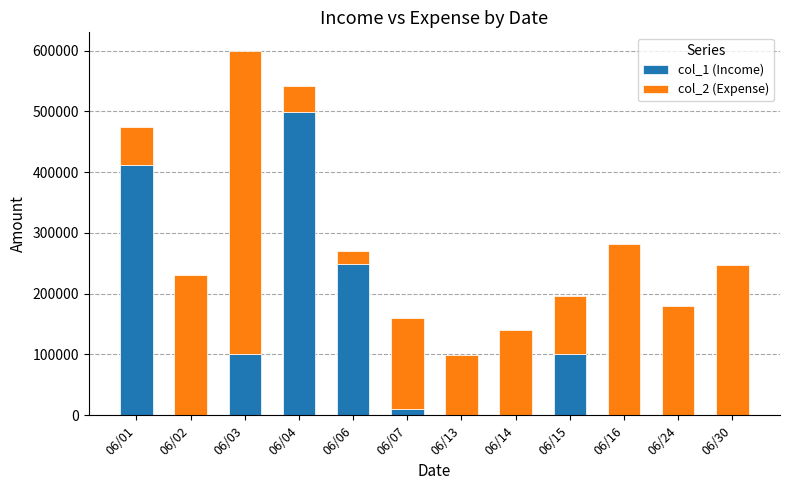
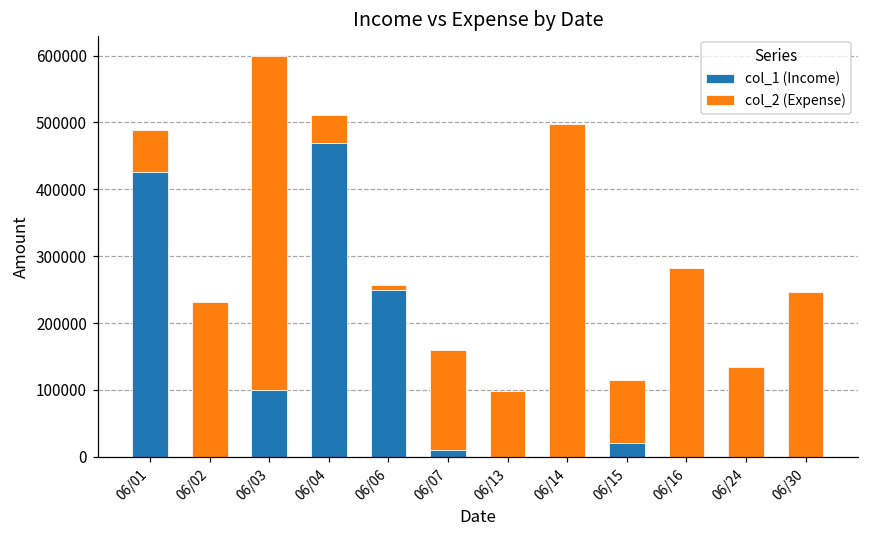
col_1 (Income), 06/01: 410000 -> 430000
col_1 (Income), 06/04: 500000 -> 470000
col_2 (Expense), 06/06: 20000 -> 10000
col_2 (Expense), 06/14: 140000 -> 500000
col_1 (Income), 06/15: 100000 -> 20000
col_2 (Expense), 06/24: 180000 -> 130000
